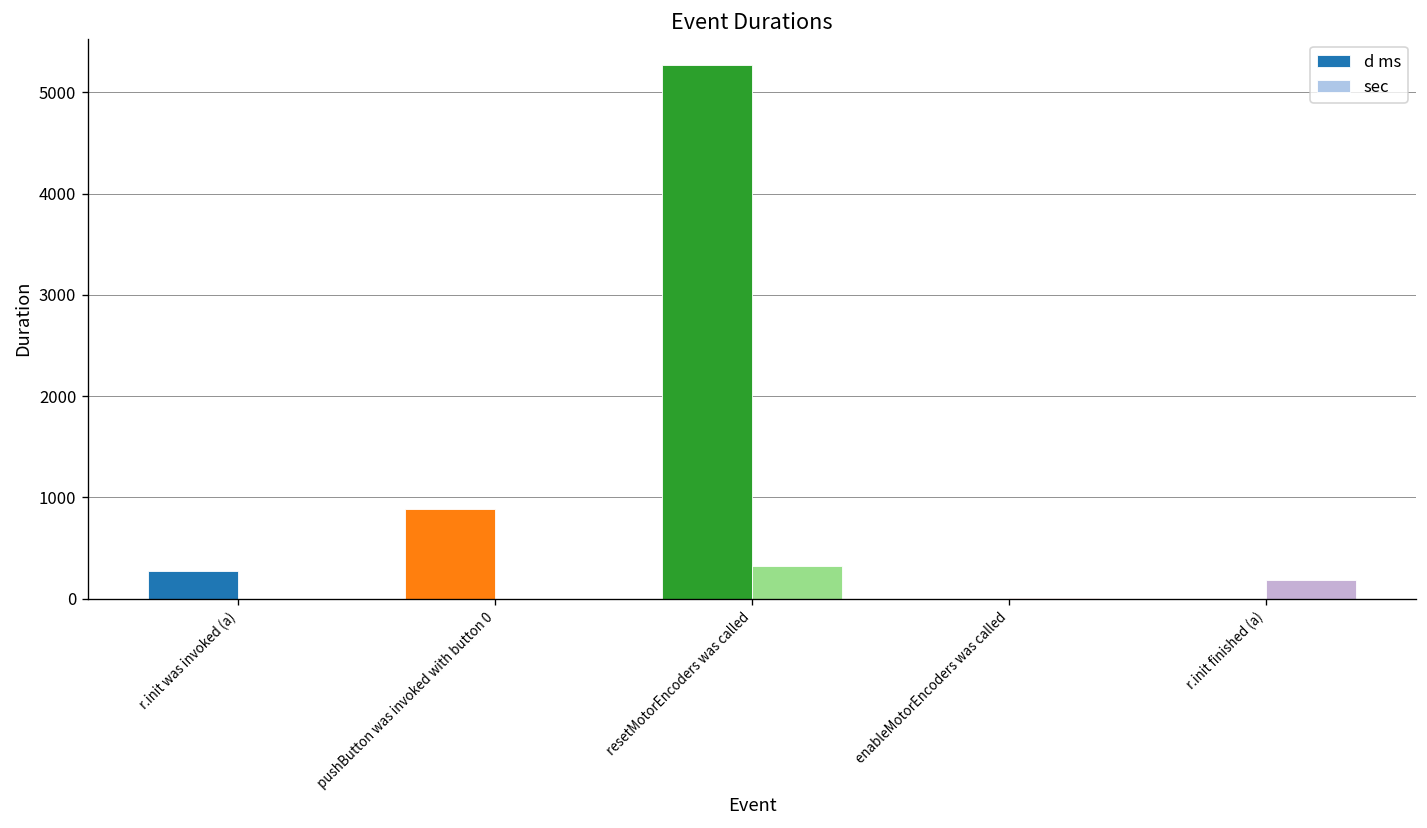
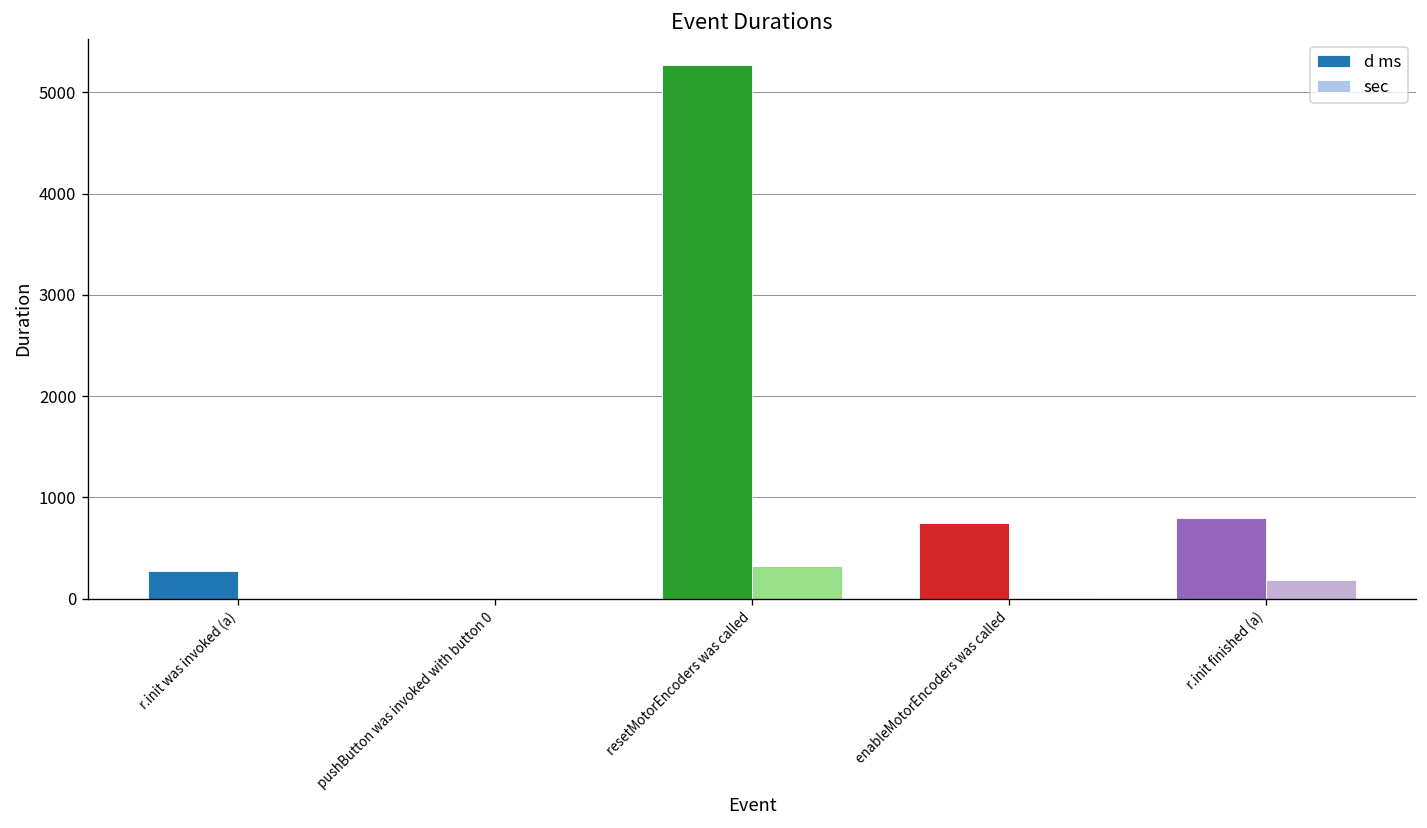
d ms, pushButton was invoked with button 0: 900 -> 0
d ms, enableMotorEncoders was called: 0 -> 700
d ms, r.init finished (a): 0 -> 800
